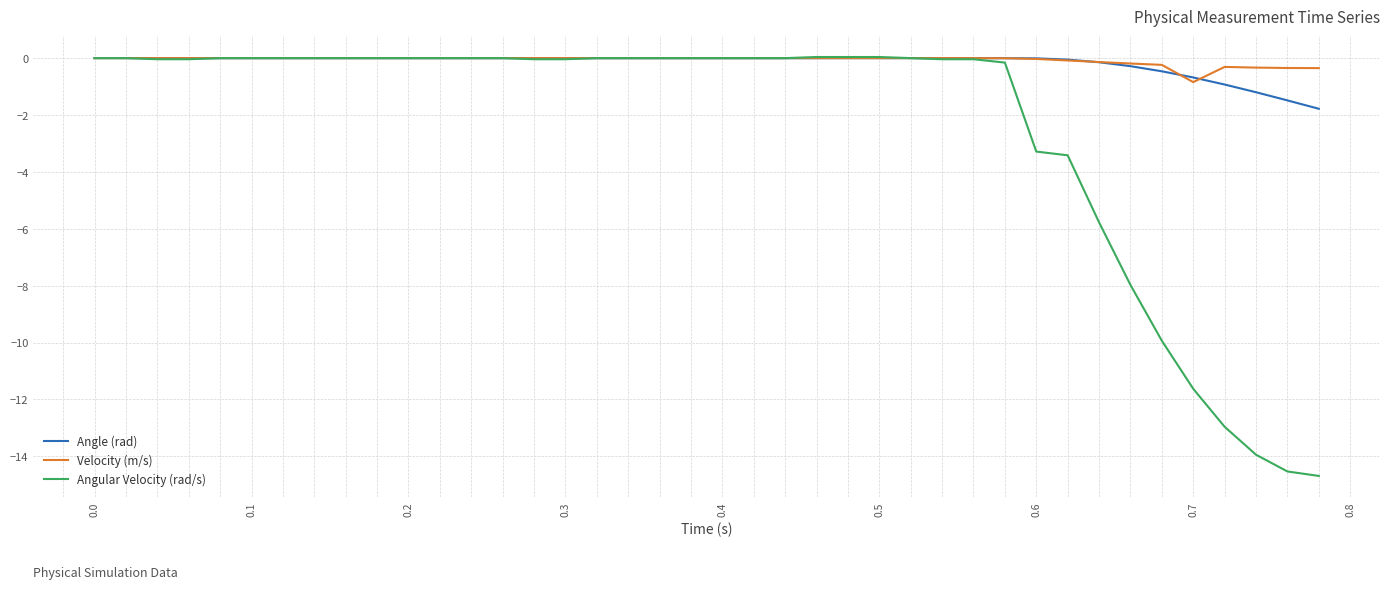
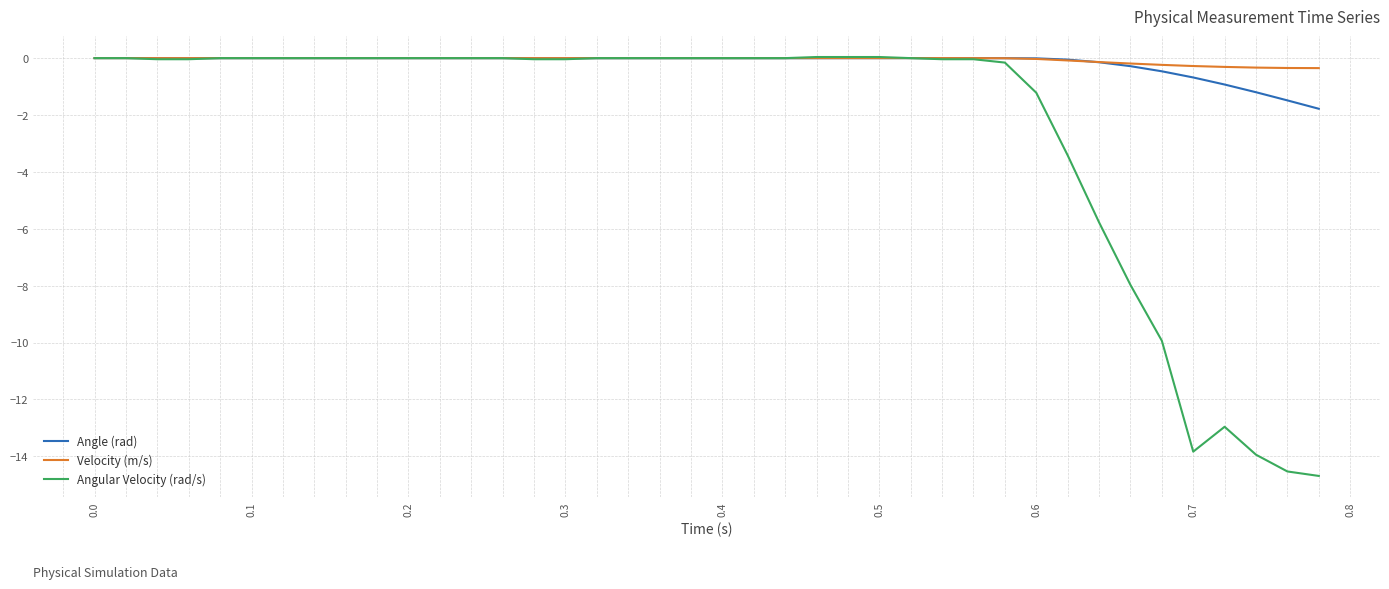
Angular Velocity (rad/s), 0.6: -3.3 -> -1.2
Velocity (m/s), 0.7: -0.8 -> -0.3
Angular Velocity (rad/s), 0.7: -11.6 -> -13.8
